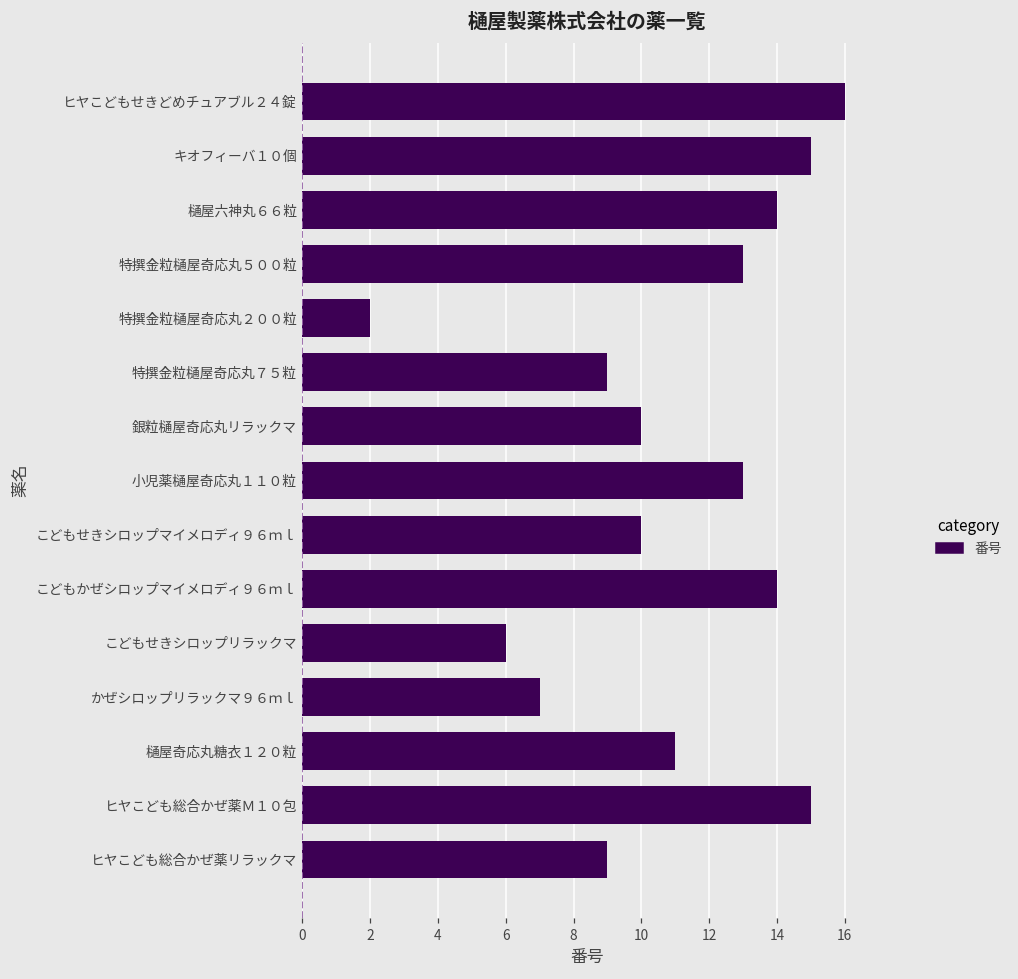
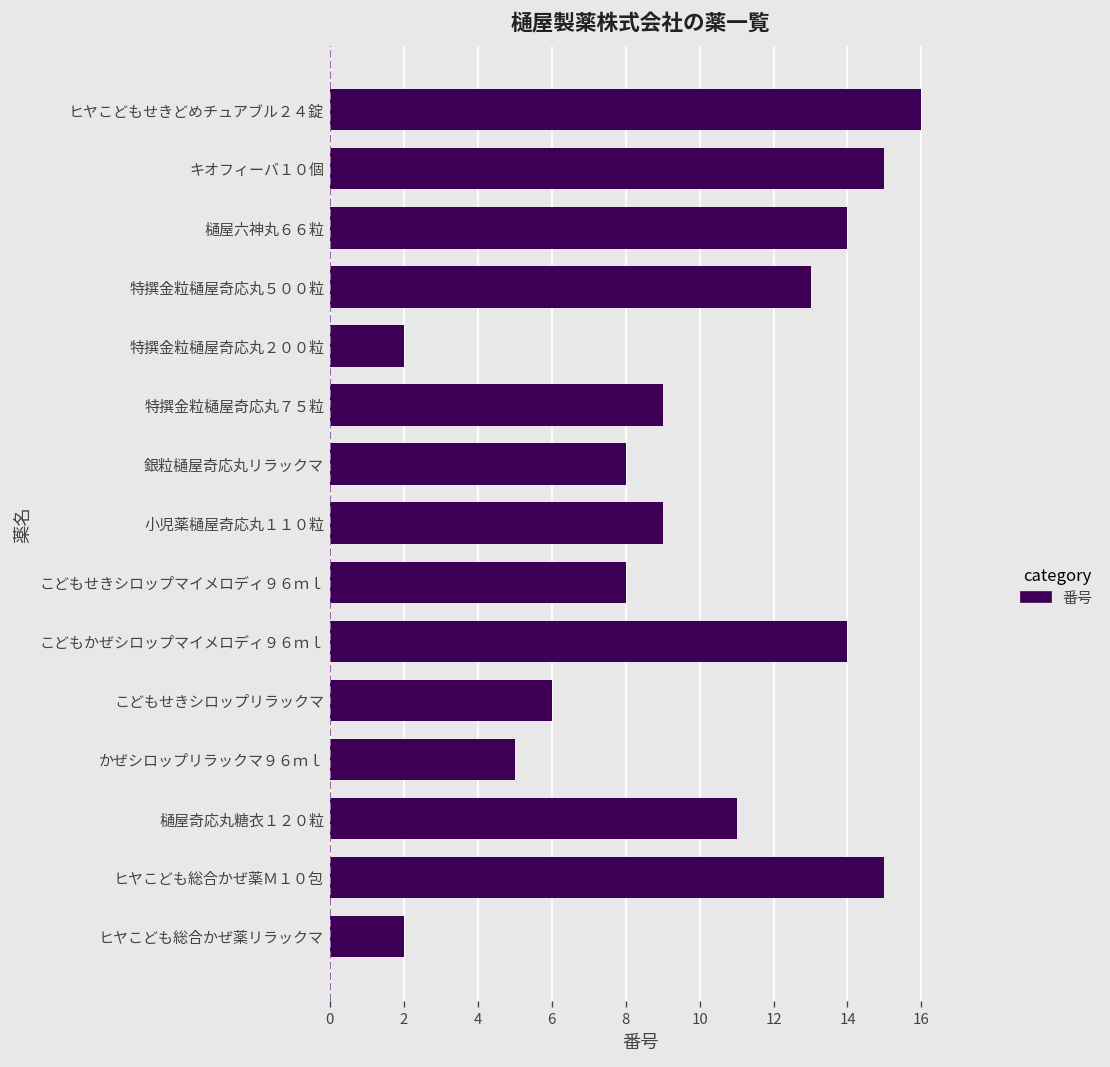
銀粒樋屋奇応丸リラックマ: 10 -> 8
小児薬樋屋奇応丸１１０粒: 13 -> 9
こどもせきシロップマイメロディ９６ｍｌ: 10 -> 8
かぜシロップリラックマ９６ｍｌ: 7 -> 5
ヒヤこども総合かぜ薬リラックマ: 9 -> 2
